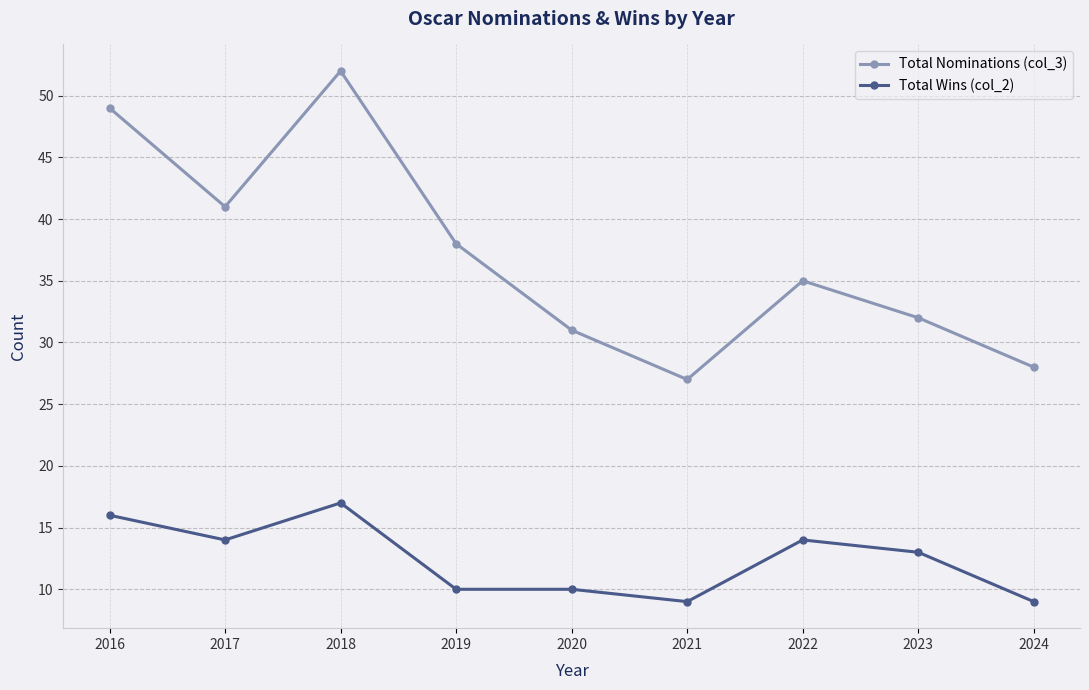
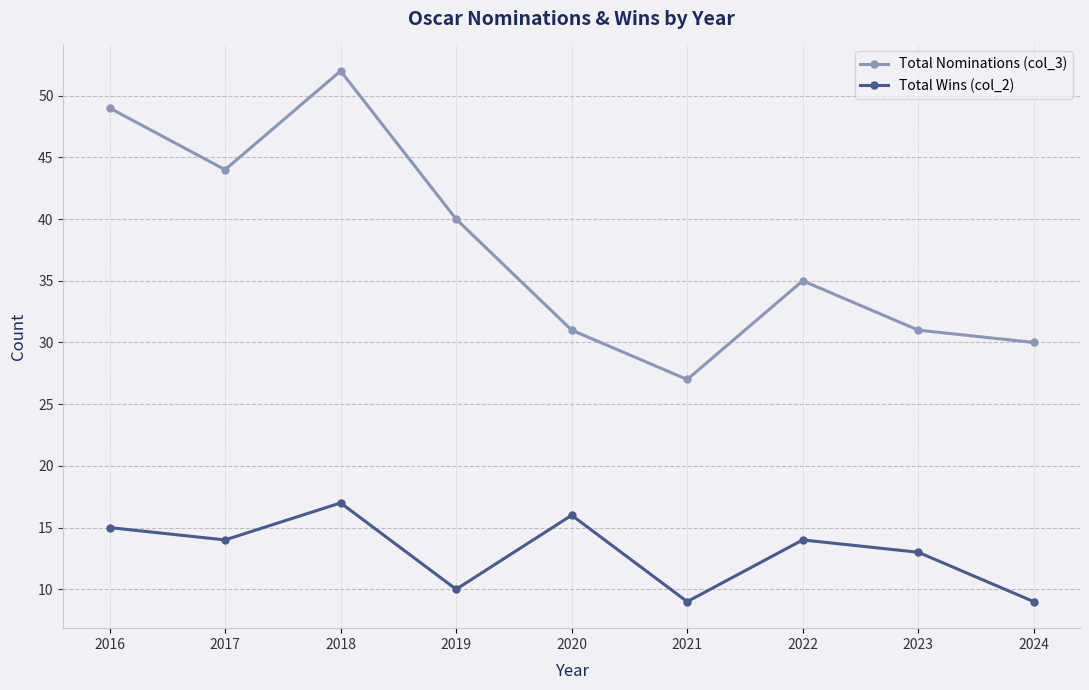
Total Wins (col_2), 2016: 16 -> 15
Total Nominations (col_3), 2017: 41 -> 44
Total Nominations (col_3), 2019: 38 -> 40
Total Wins (col_2), 2020: 10 -> 16
Total Nominations (col_3), 2023: 32 -> 31
Total Nominations (col_3), 2024: 28 -> 30
